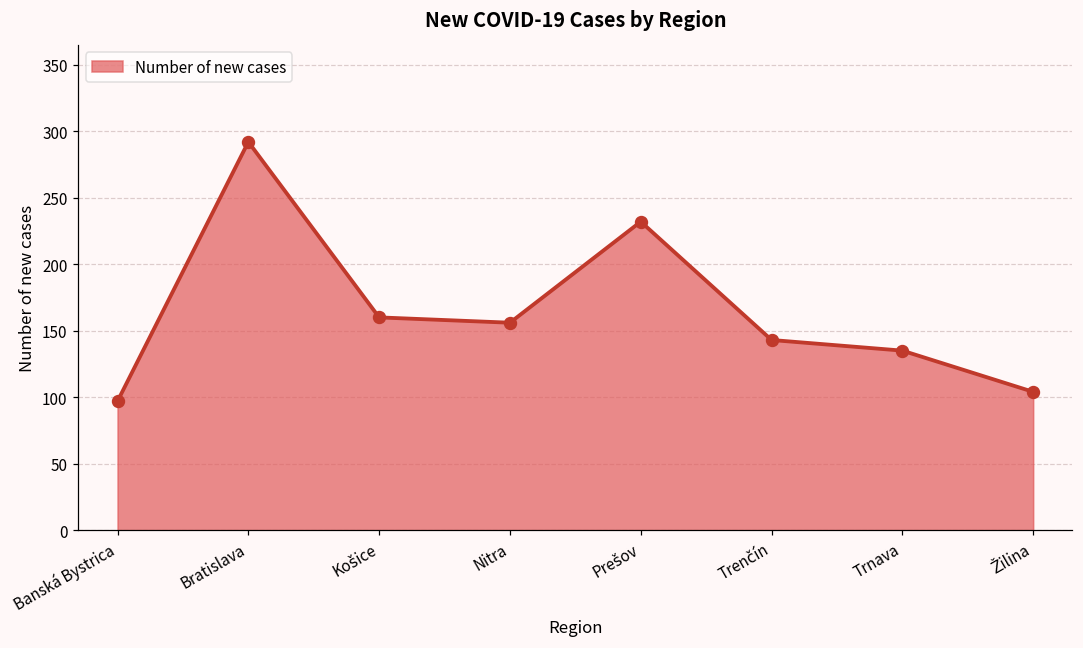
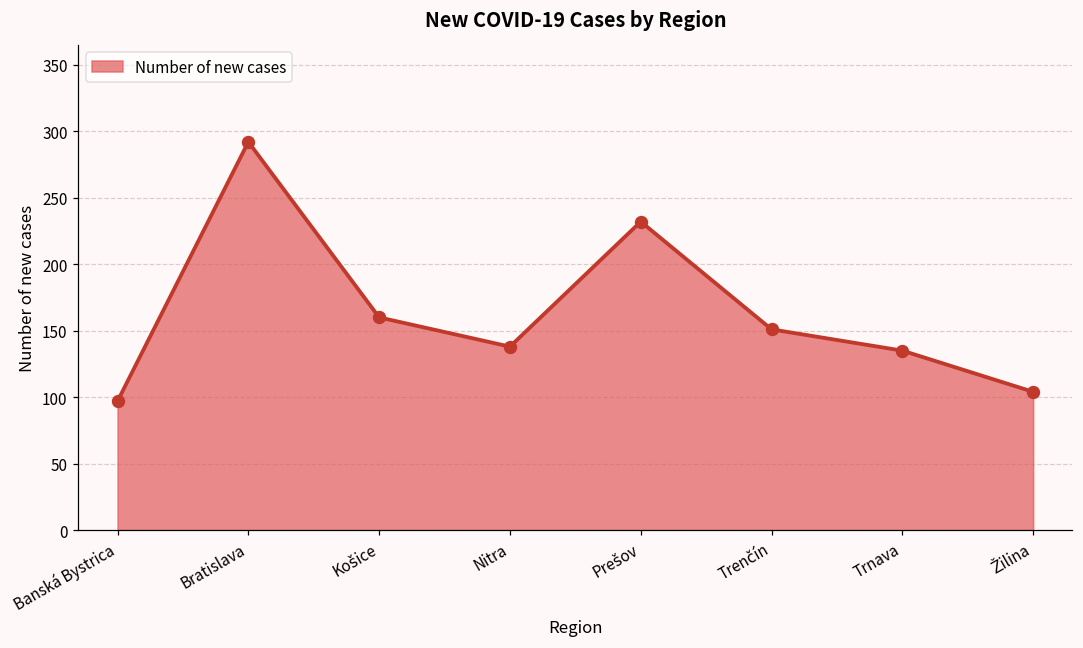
Nitra: 156 -> 138
Trenčín: 143 -> 151
